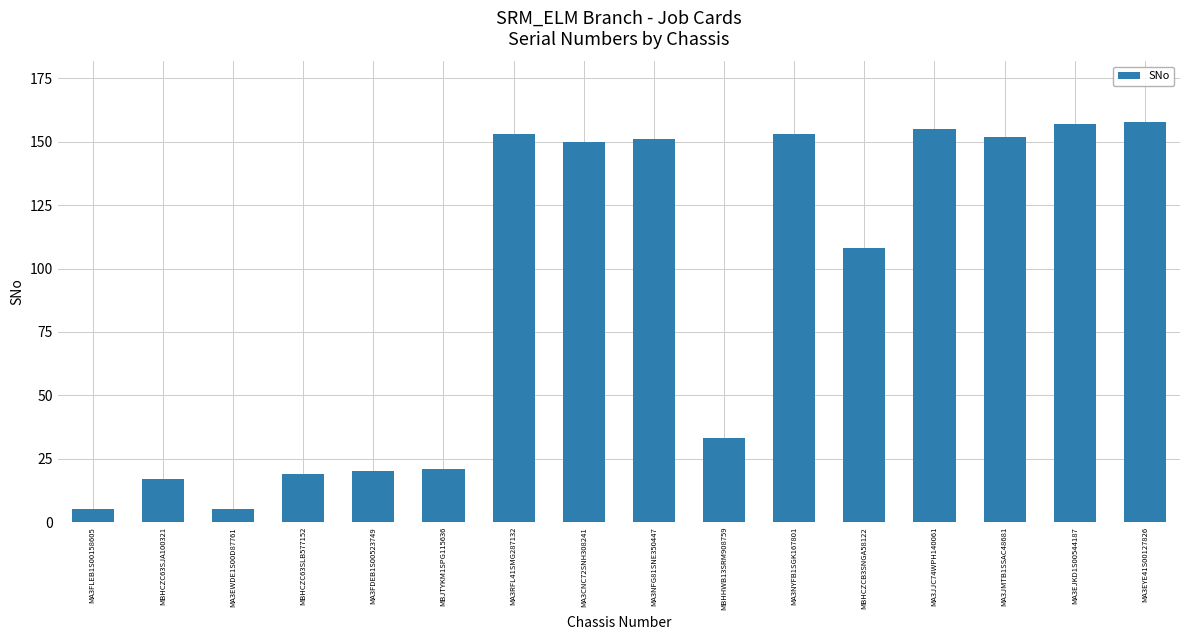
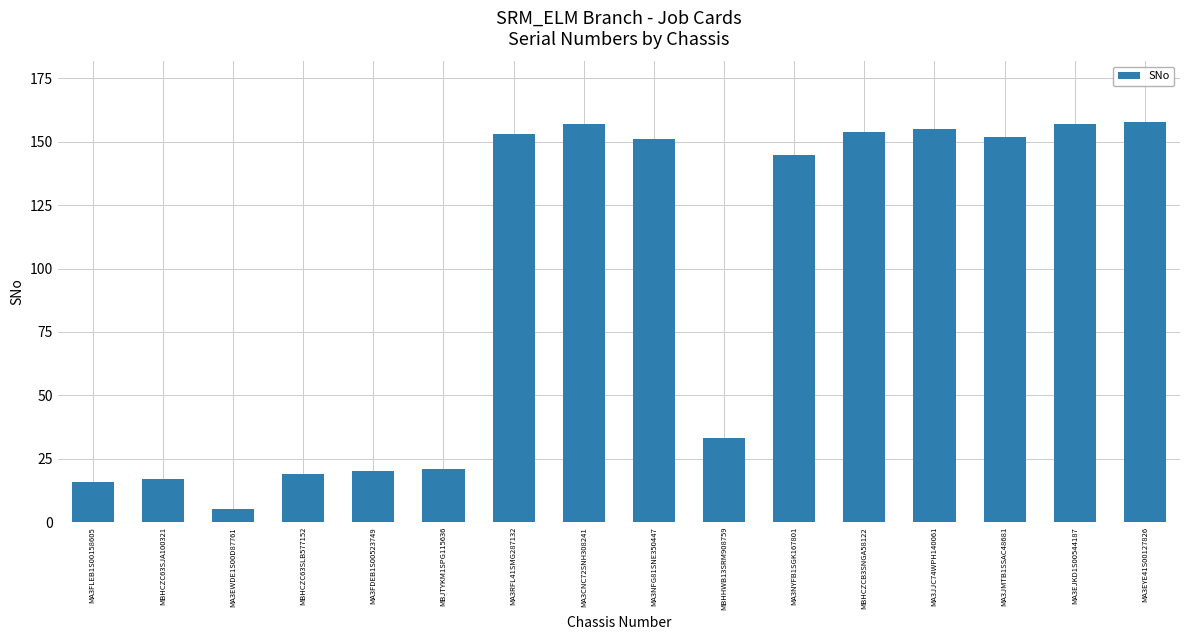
MA3FLEB1S00158605: 5 -> 16
MA3CNC72SNH308241: 150 -> 157
MA3NYFB1SGK167801: 153 -> 145
MBHCZCB3SNGA58122: 108 -> 154
